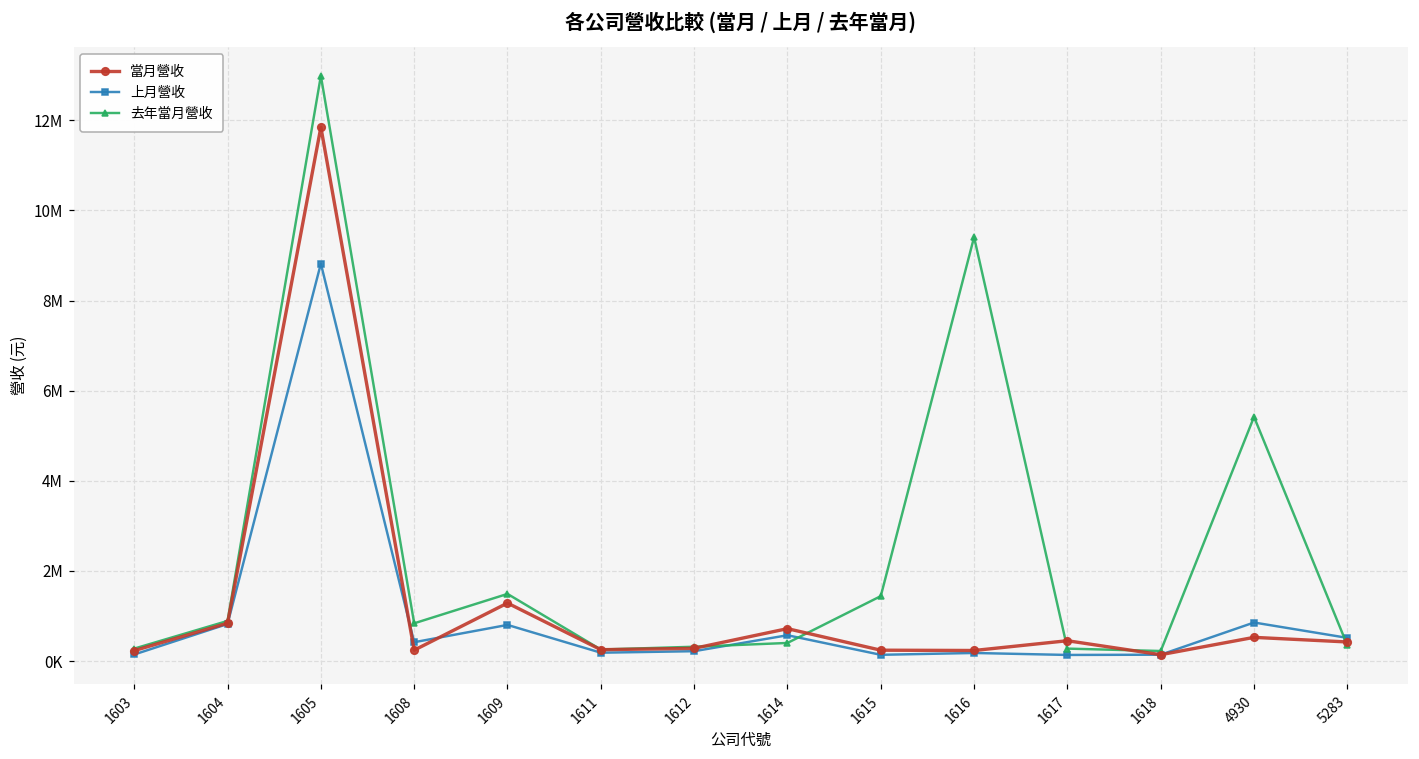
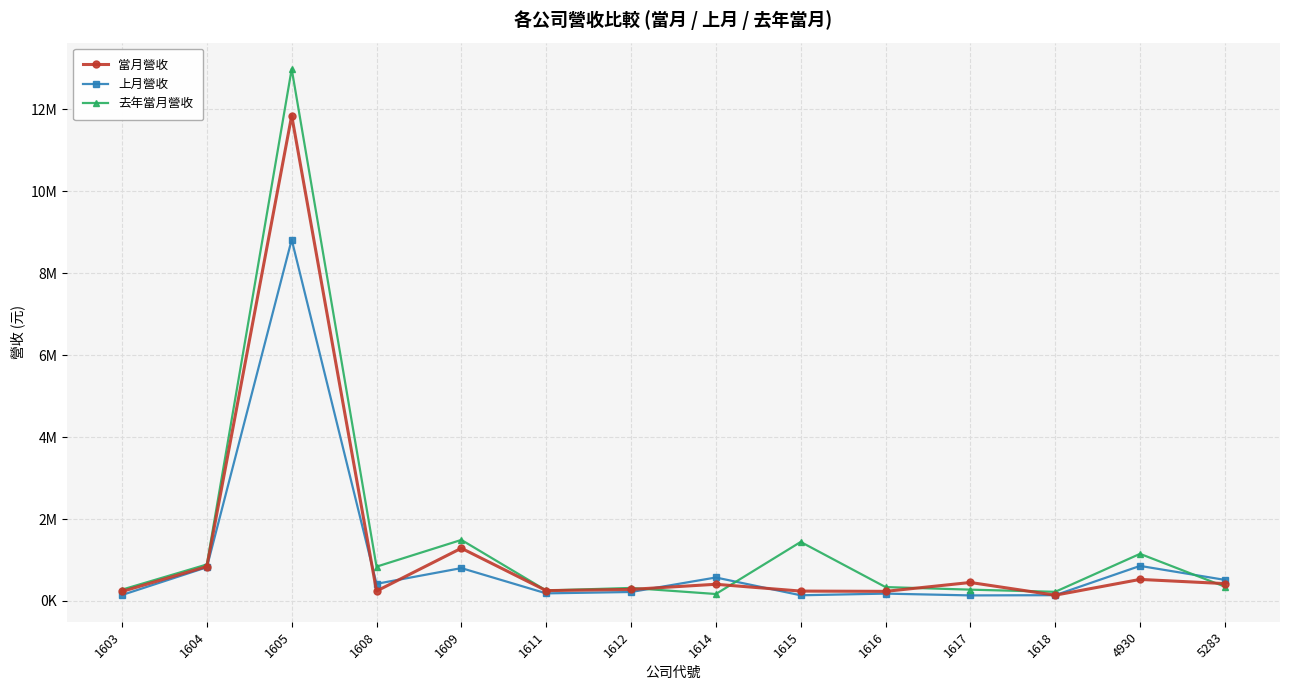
當月營收, 1614: 700000 -> 400000
去年當月營收, 1614: 400000 -> 200000
去年當月營收, 1616: 9400000 -> 300000
去年當月營收, 4930: 5400000 -> 1200000
